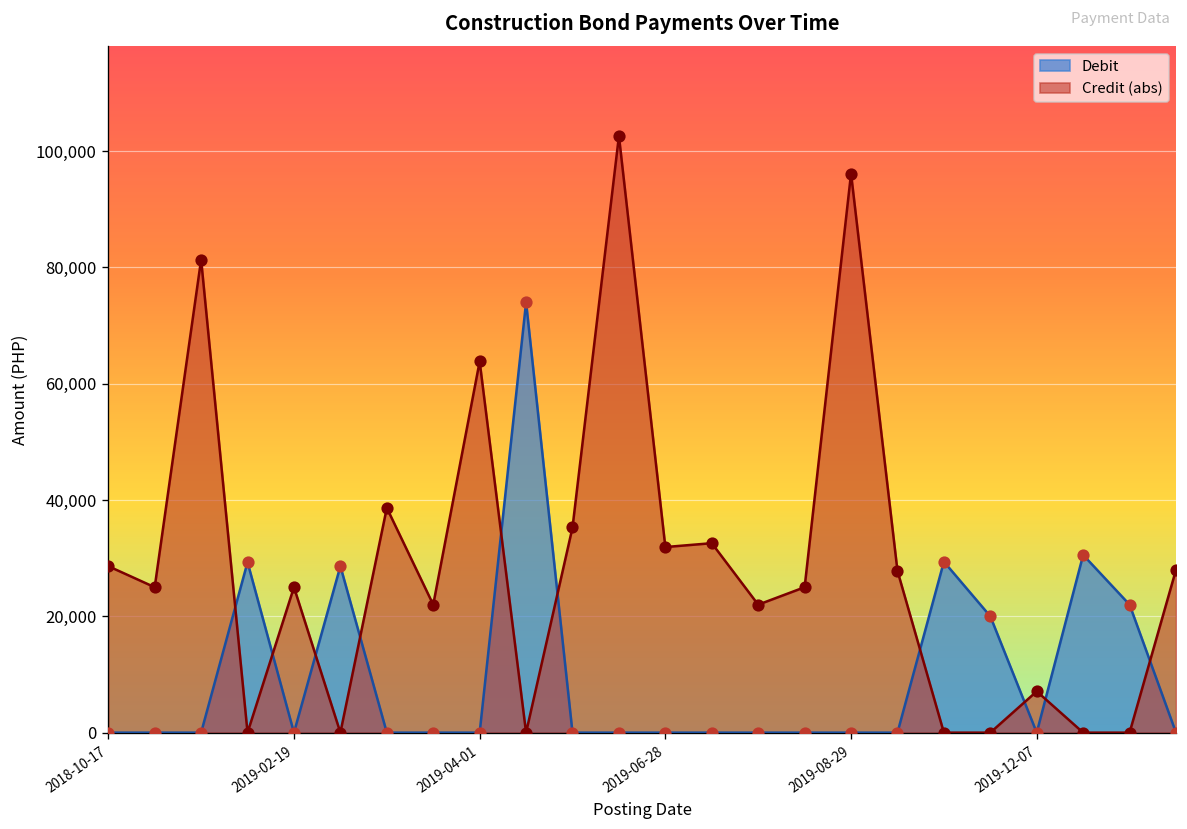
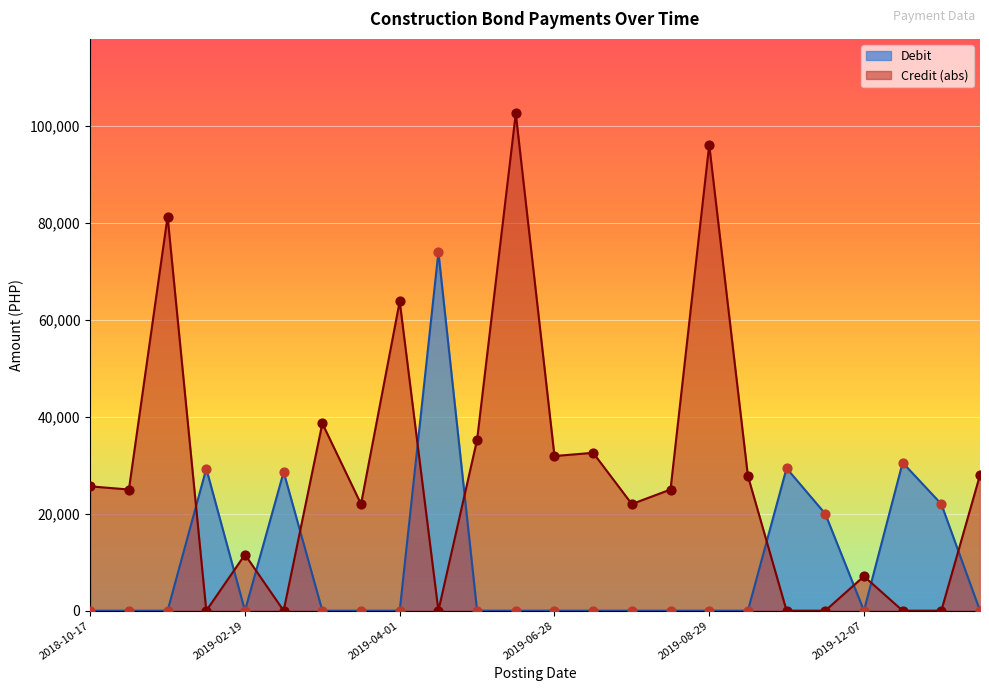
Credit (abs), 2018-10-17: 29,000 -> 26,000
Credit (abs), 2019-02-19: 25,000 -> 12,000
